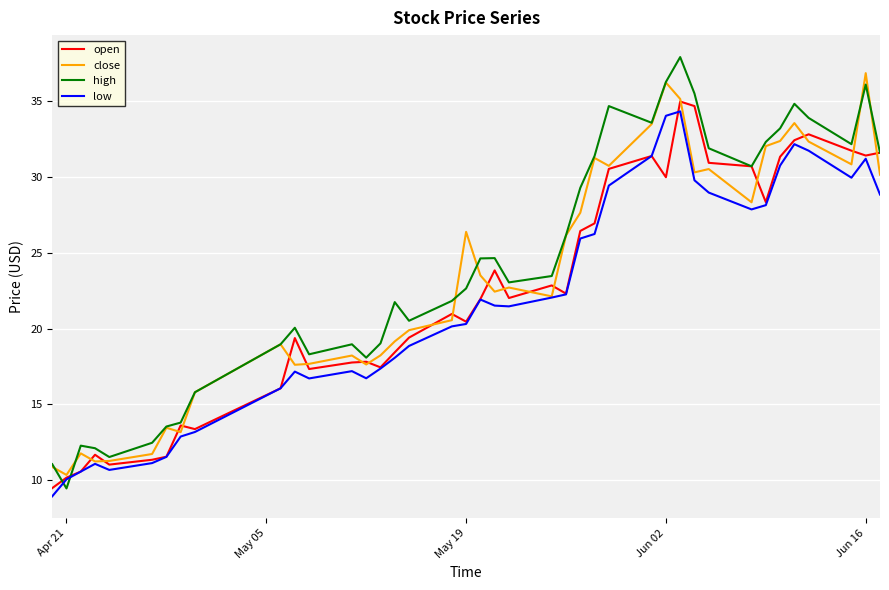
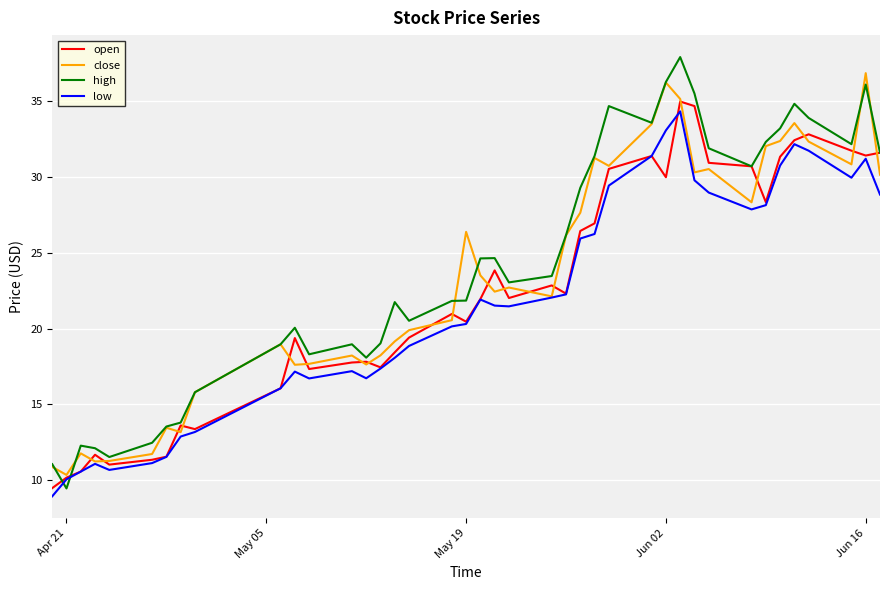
high, May 19: 22.6 -> 21.8
low, Jun 02: 34.0 -> 33.1
